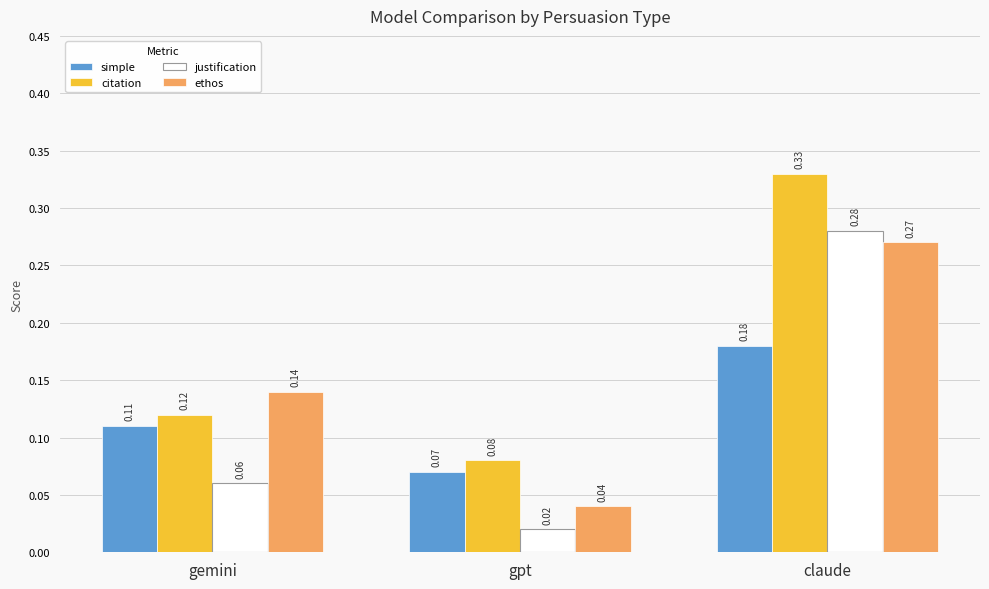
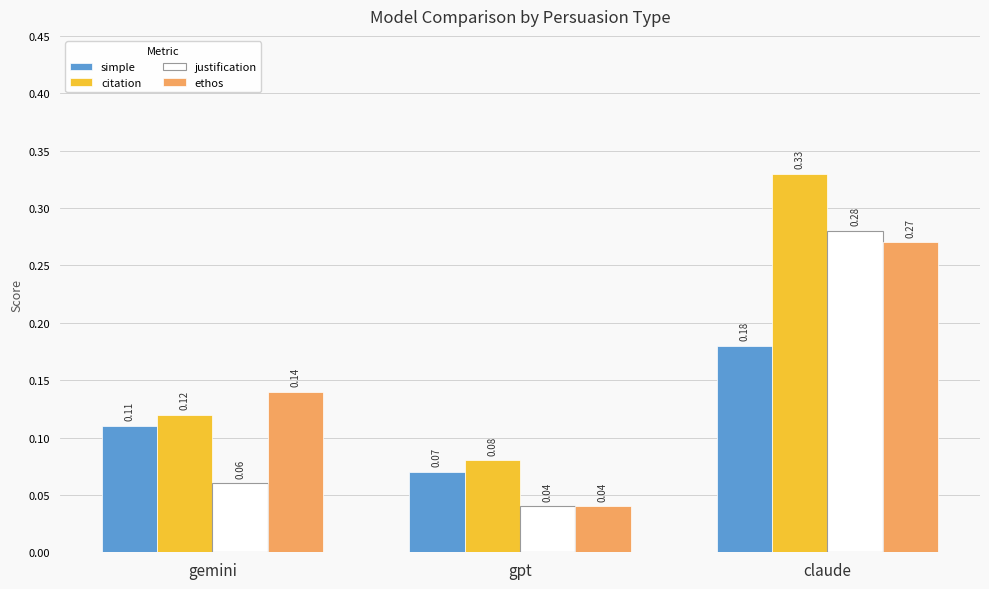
justification, gpt: 0.02 -> 0.04
